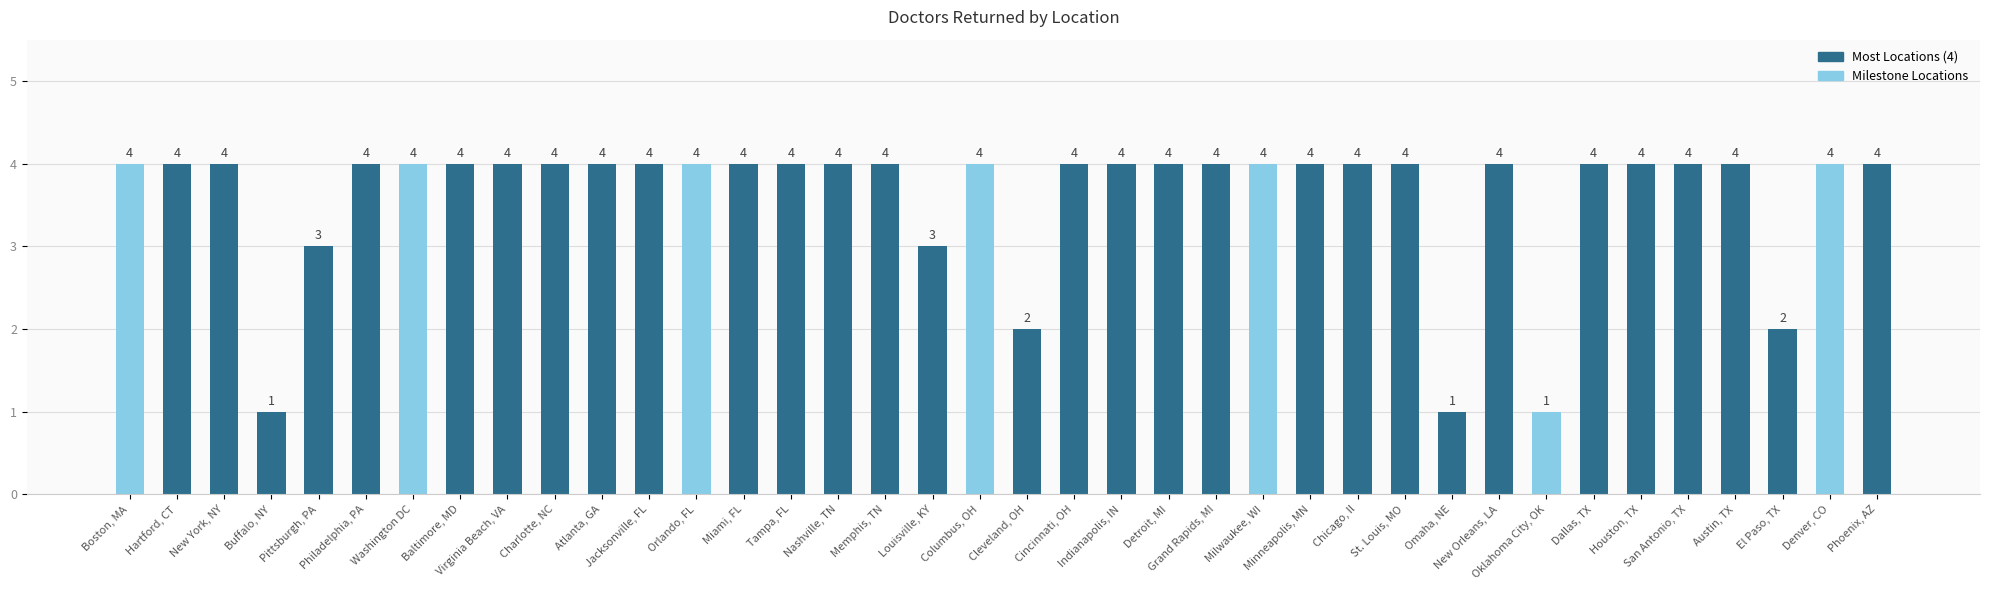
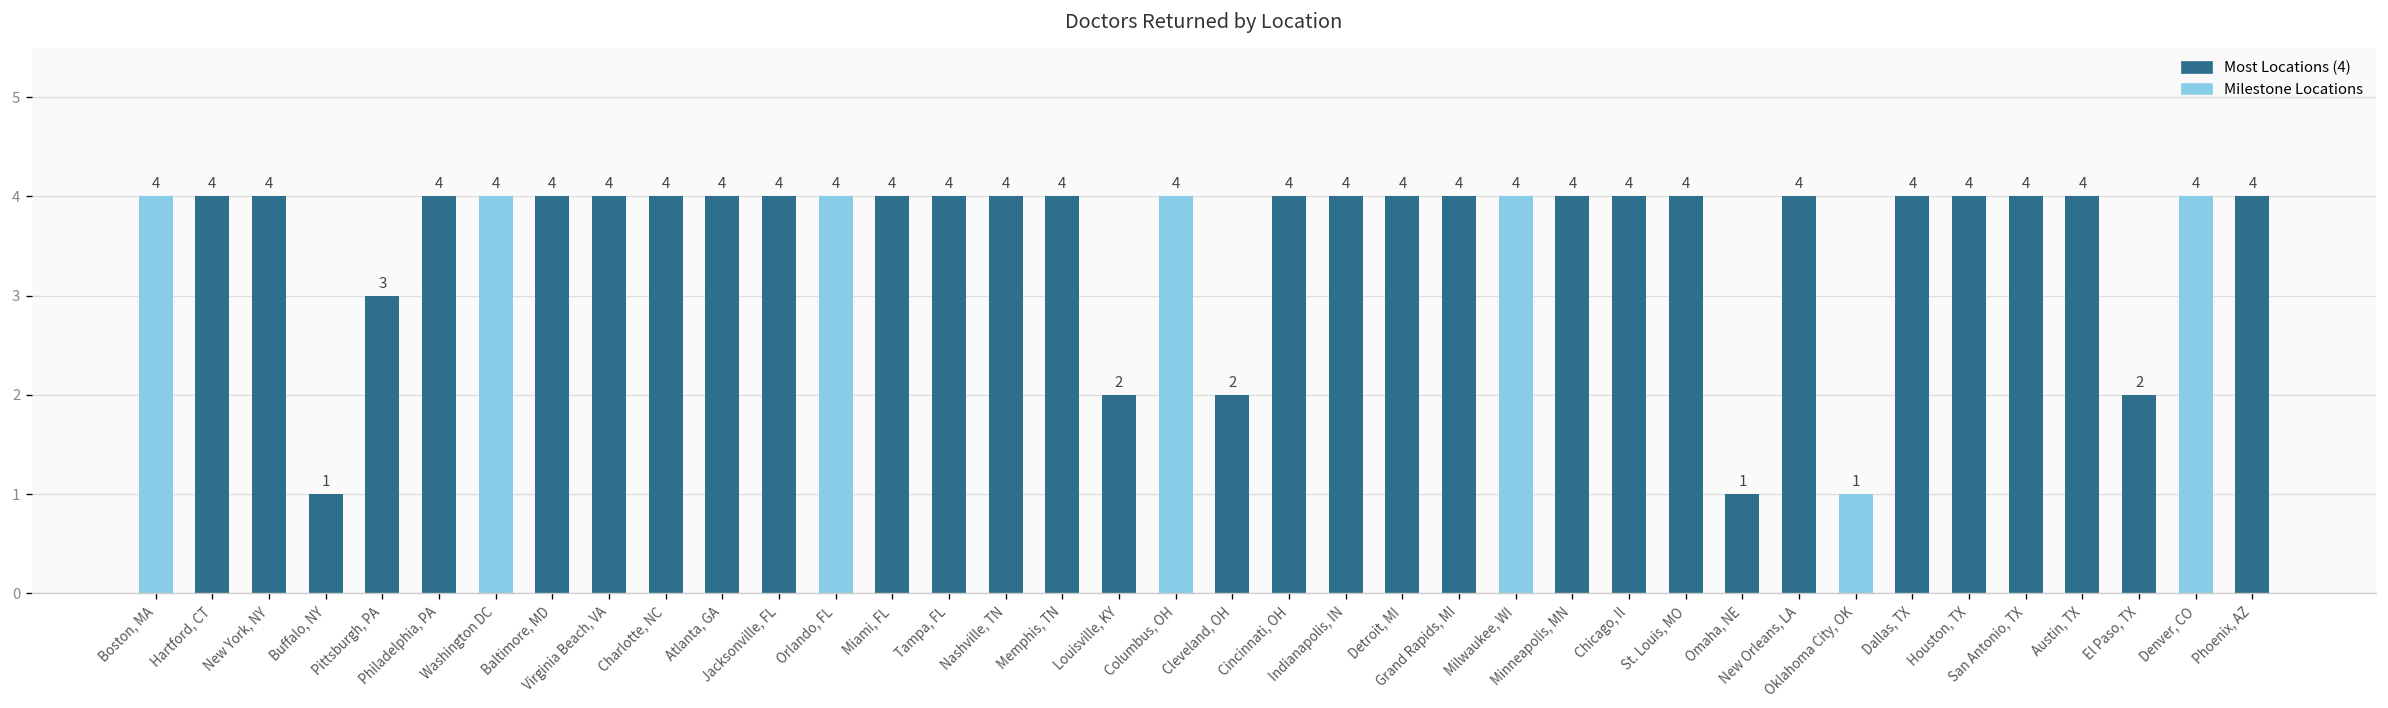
Louisville, KY: 3 -> 2
